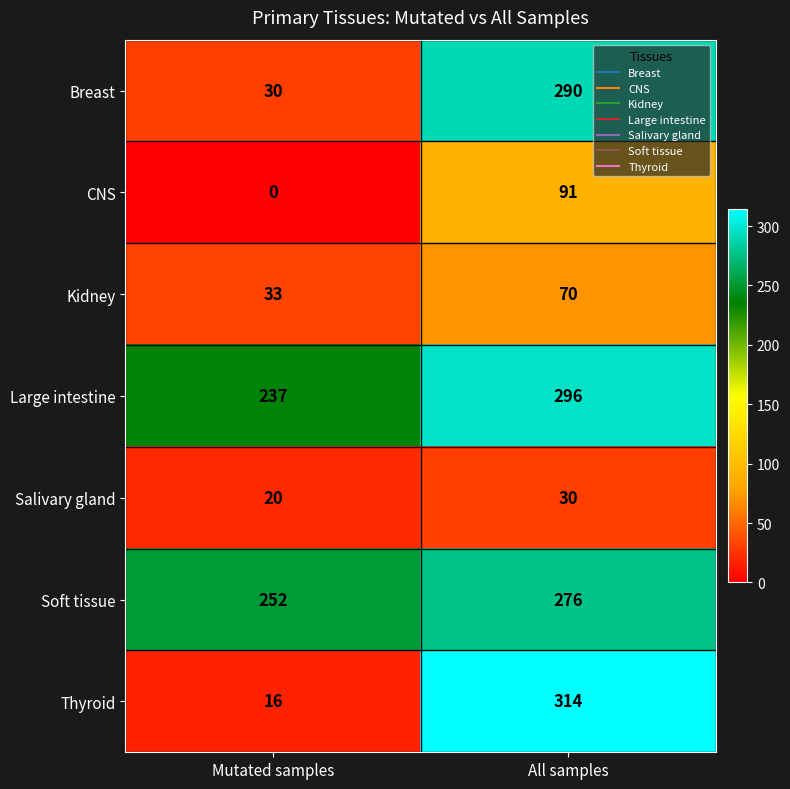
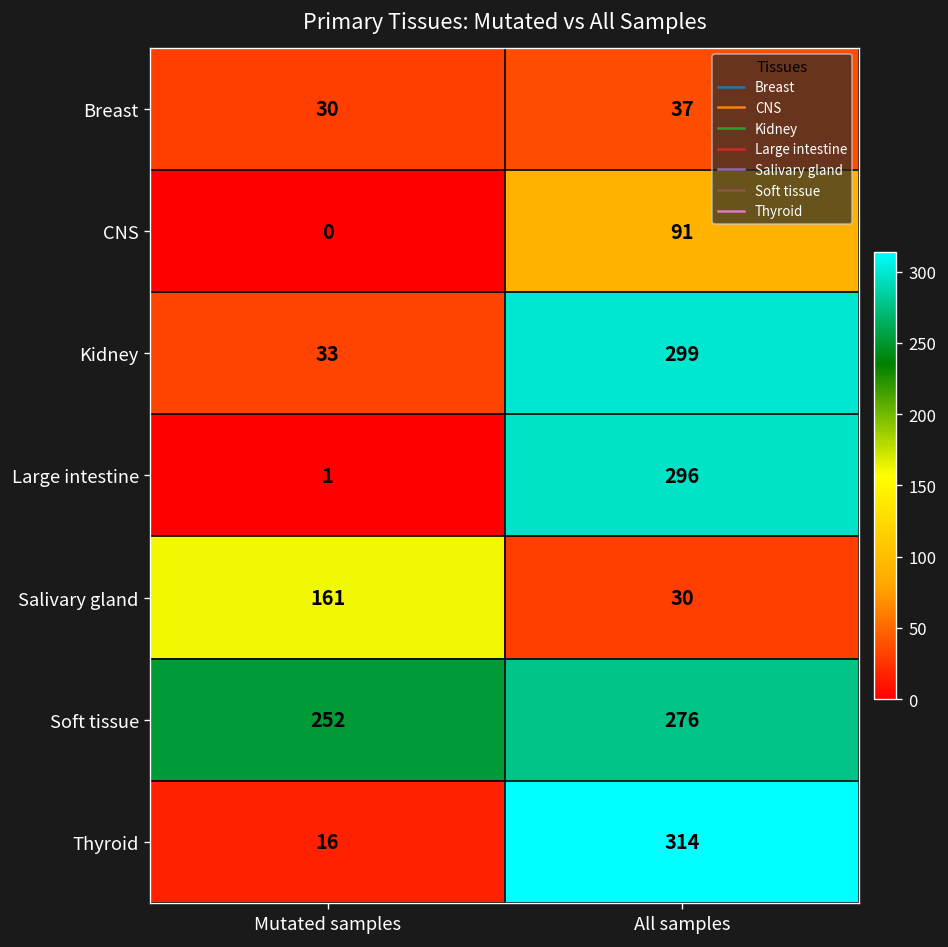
Breast, All samples: 290 -> 37
Kidney, All samples: 70 -> 299
Large intestine, Mutated samples: 237 -> 1
Salivary gland, Mutated samples: 20 -> 161
